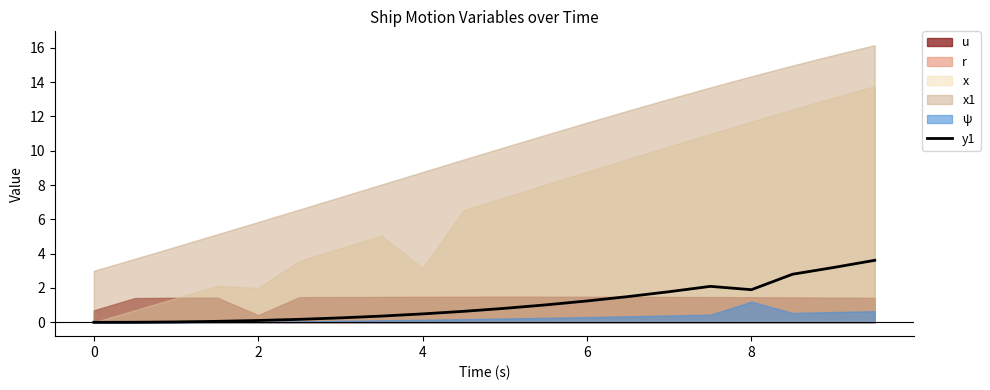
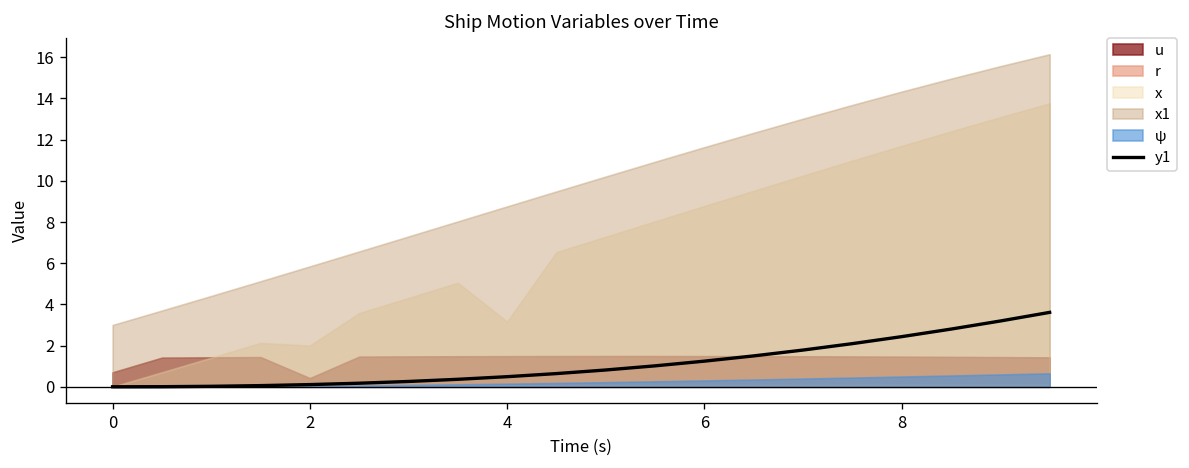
y1, 8: 1.9 -> 2.4
ψ, 8: 1.2 -> 0.5
